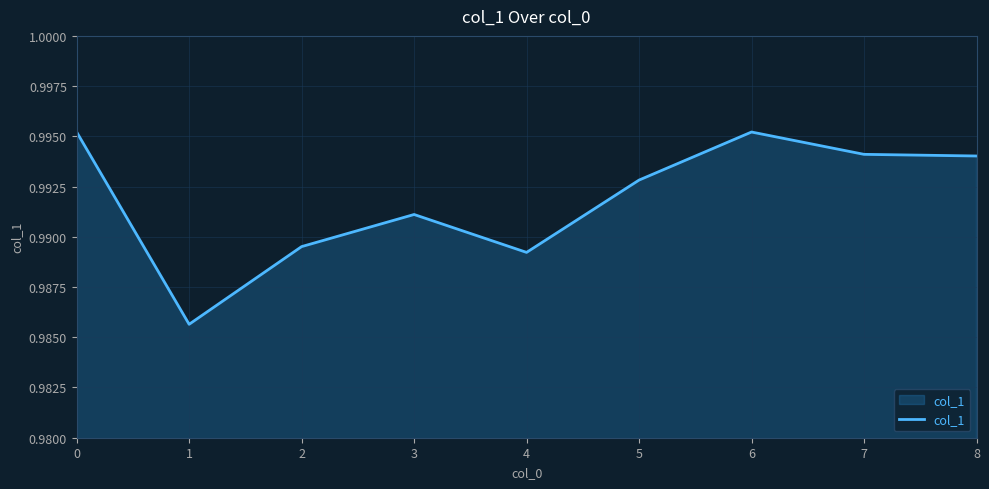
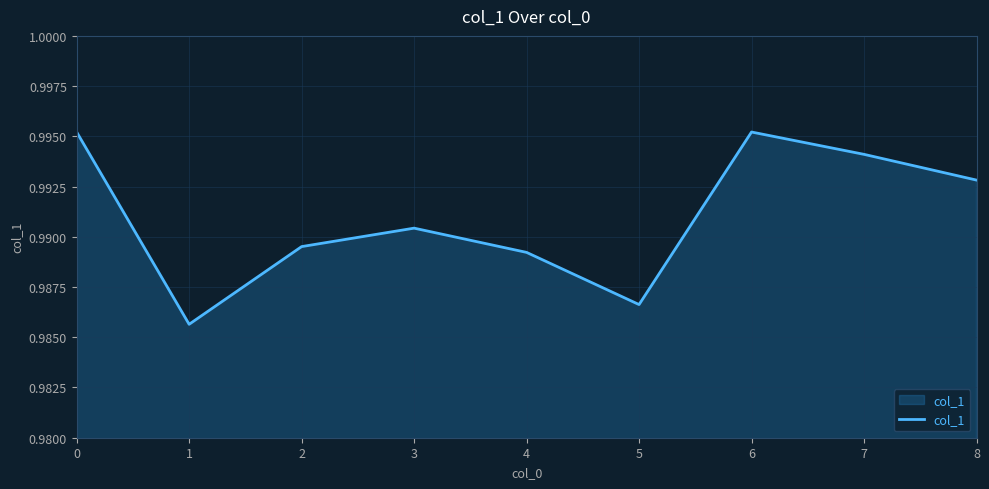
3: 0.9911 -> 0.9904
5: 0.9928 -> 0.9866
8: 0.9940 -> 0.9928
